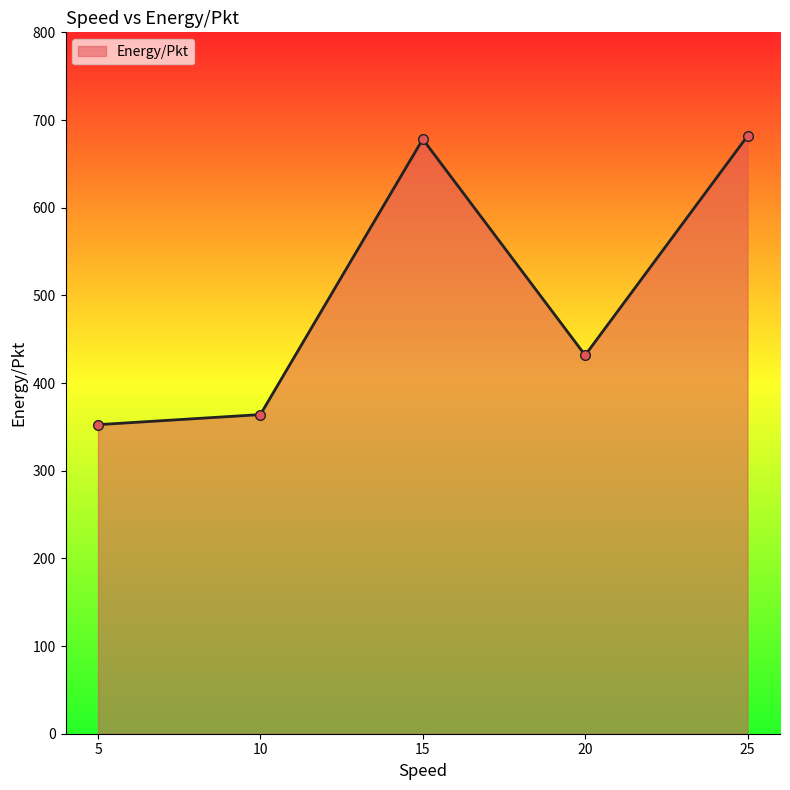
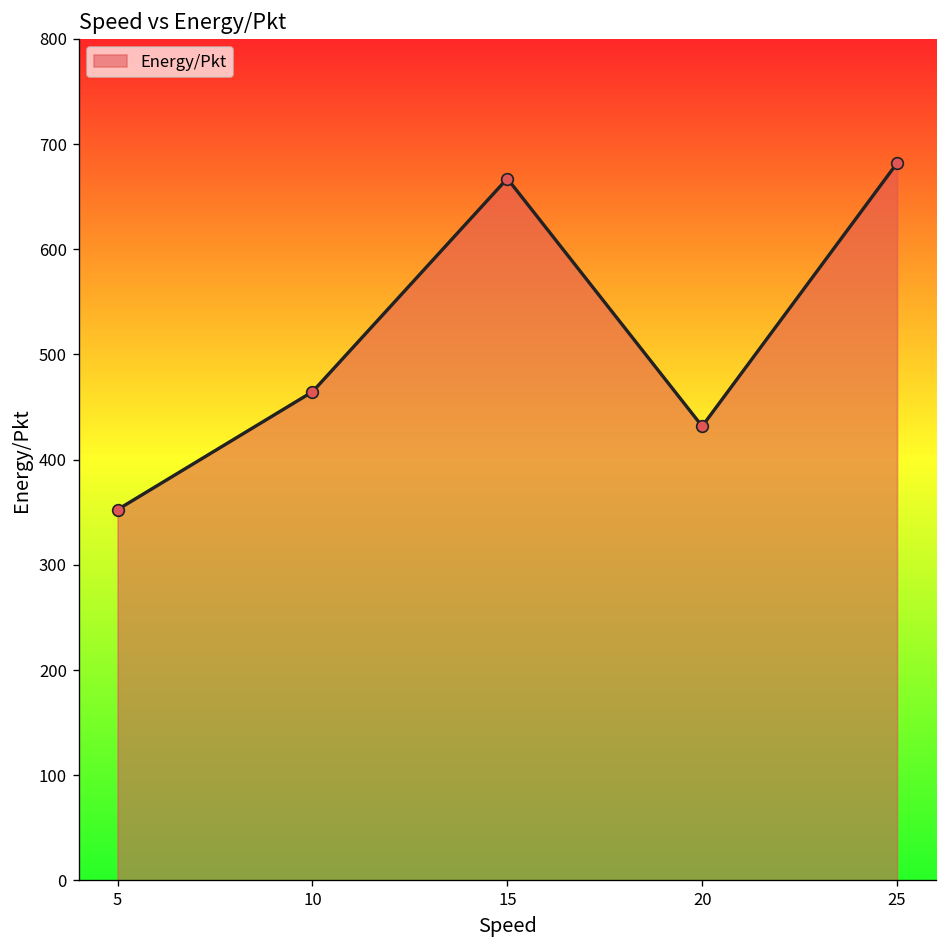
10: 360 -> 460
15: 680 -> 670
